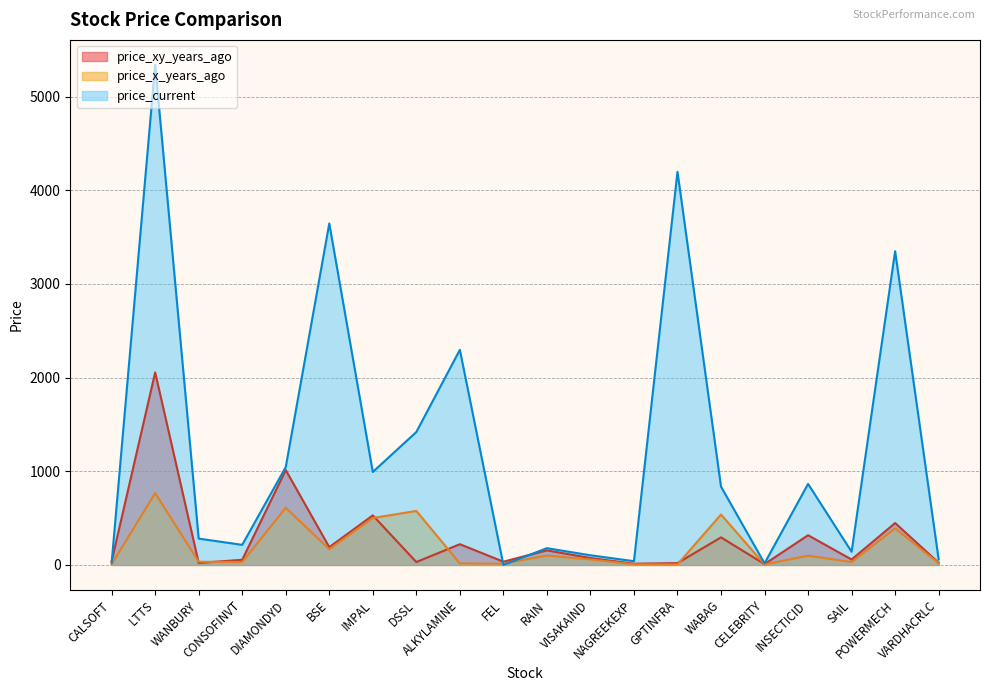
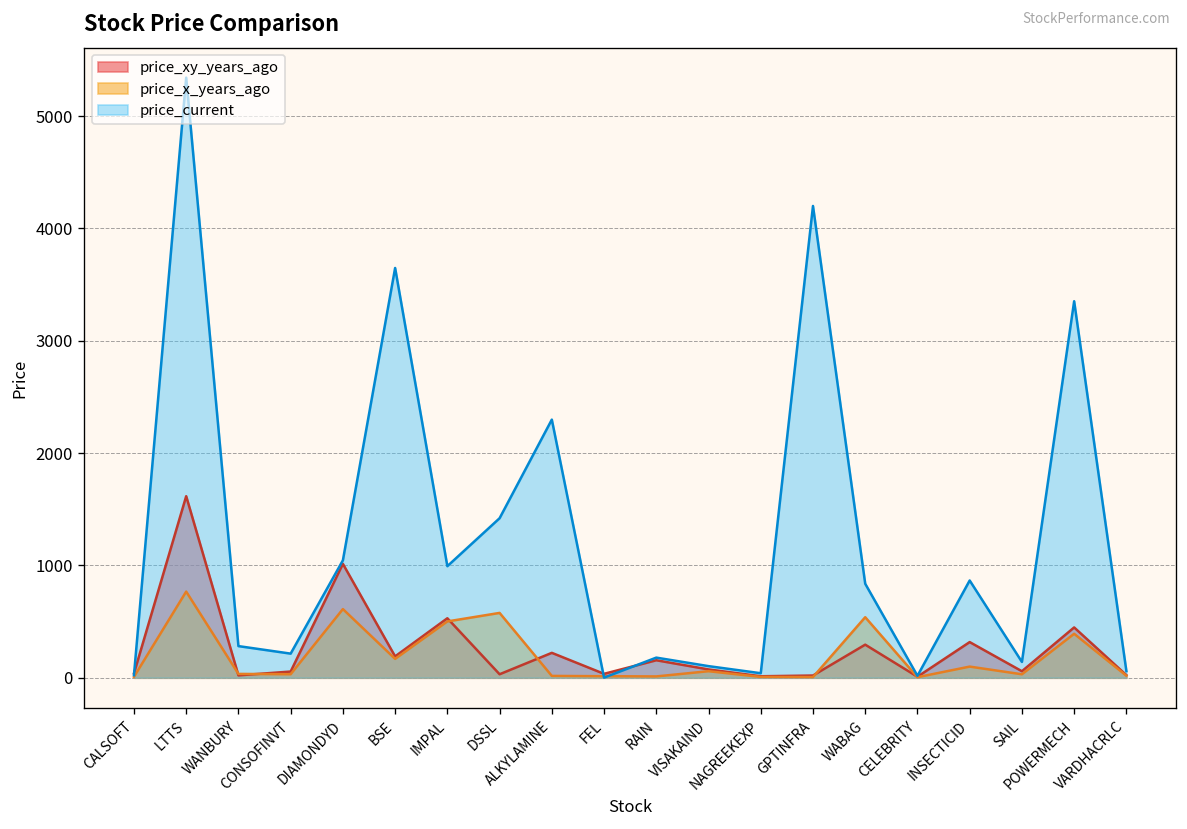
price_xy_years_ago, LTTS: 2100 -> 1600
price_x_years_ago, RAIN: 100 -> 0
